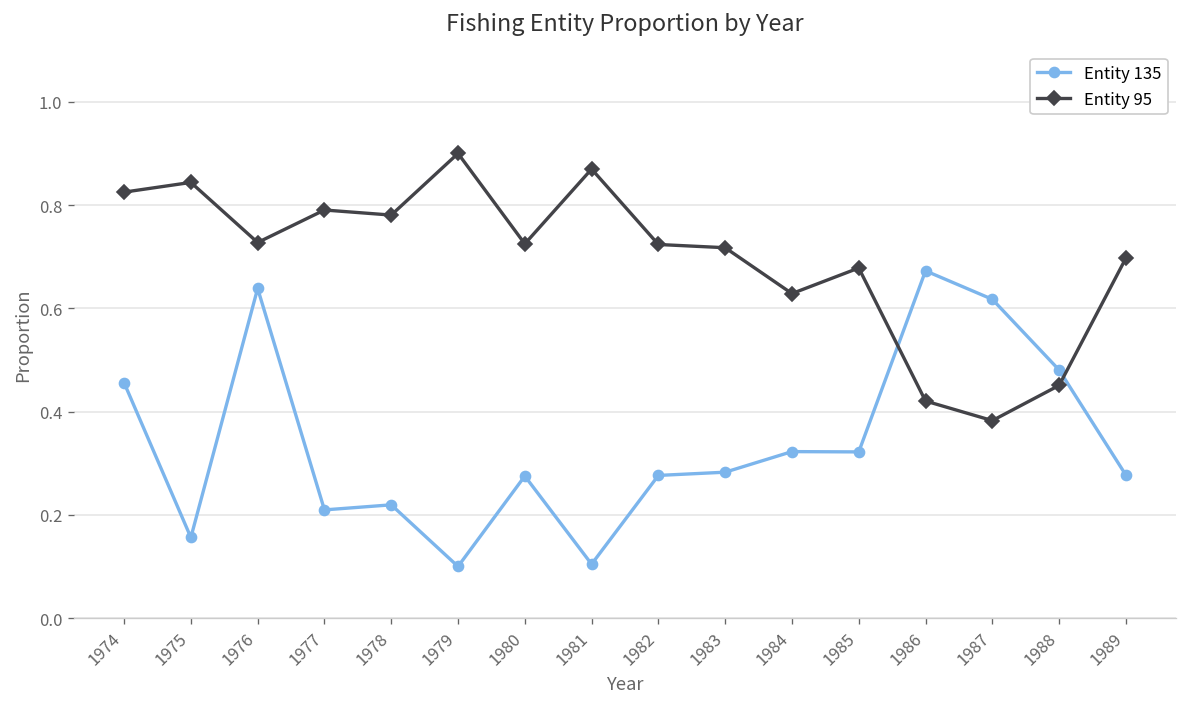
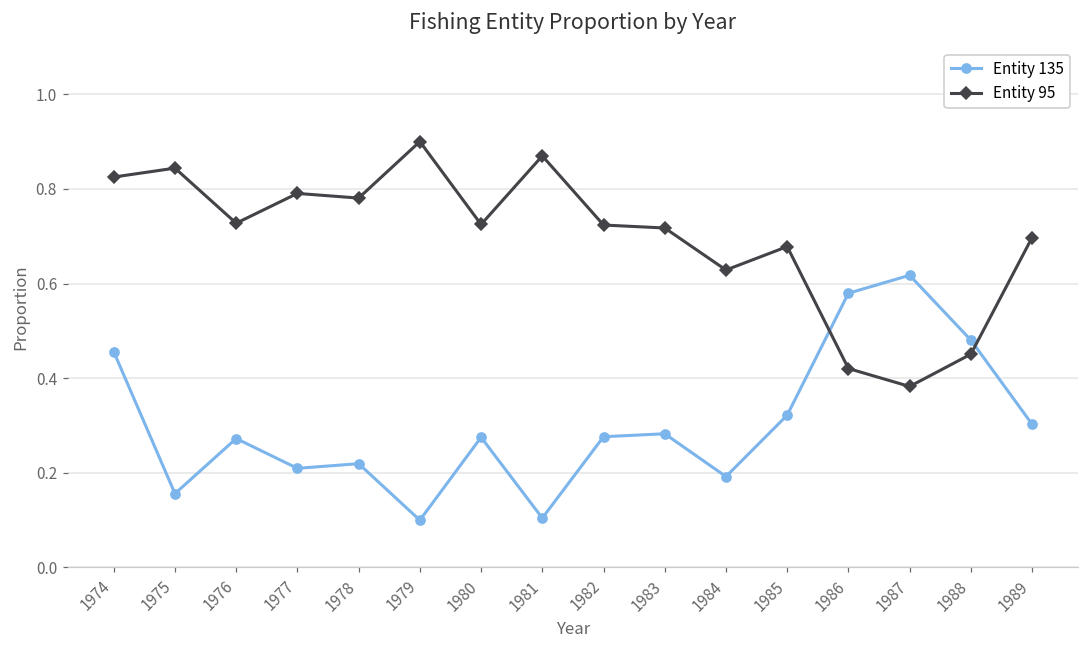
Entity 135, 1976: 0.64 -> 0.27
Entity 135, 1984: 0.32 -> 0.19
Entity 135, 1986: 0.67 -> 0.58
Entity 135, 1989: 0.28 -> 0.30
